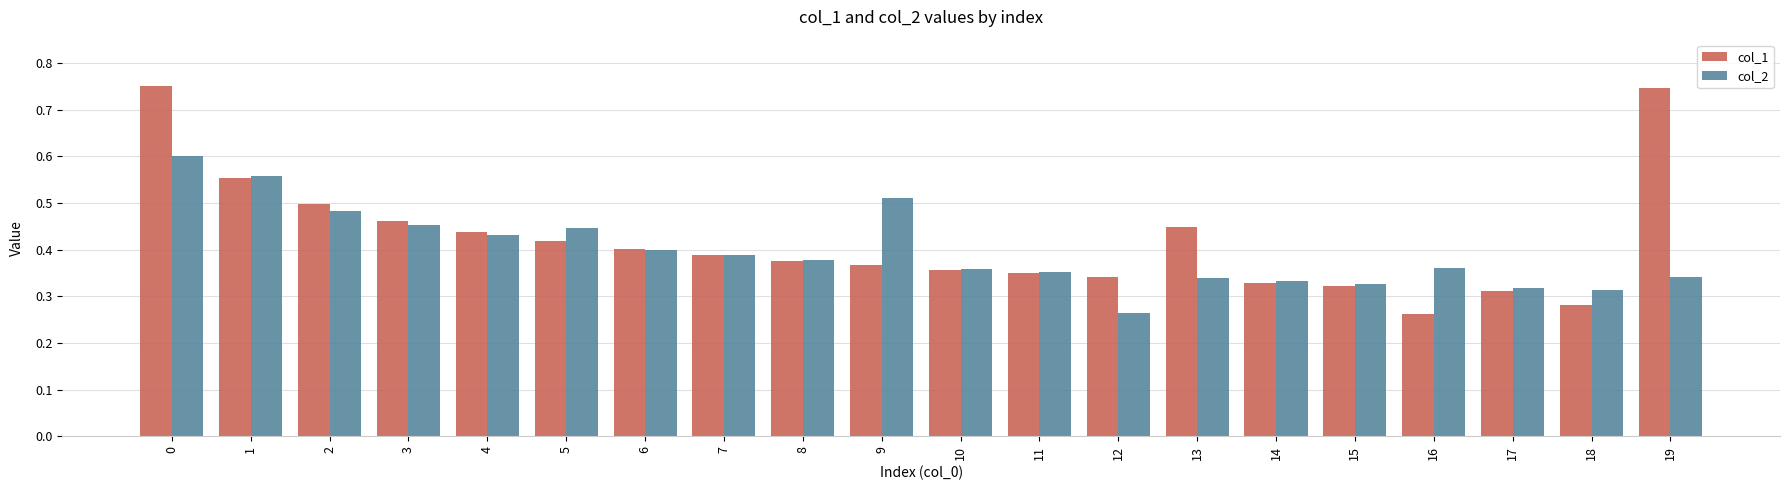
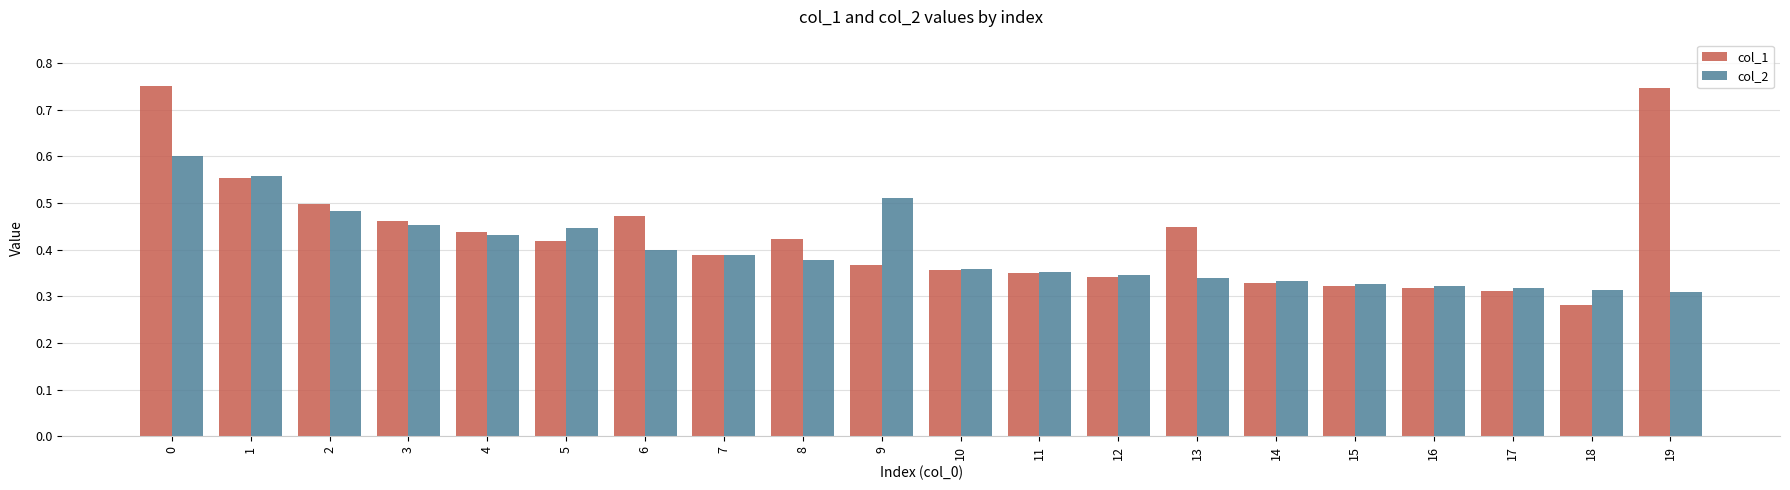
col_1, 6: 0.40 -> 0.47
col_1, 8: 0.38 -> 0.42
col_2, 12: 0.26 -> 0.34
col_1, 16: 0.26 -> 0.32
col_2, 16: 0.36 -> 0.32
col_2, 19: 0.34 -> 0.31
